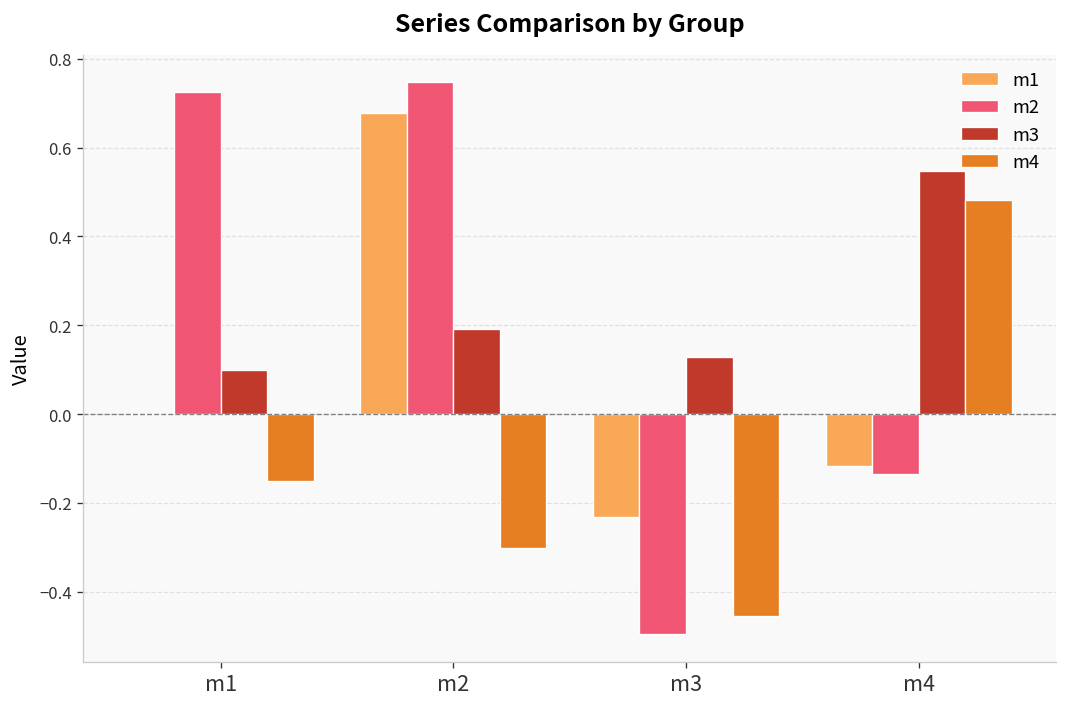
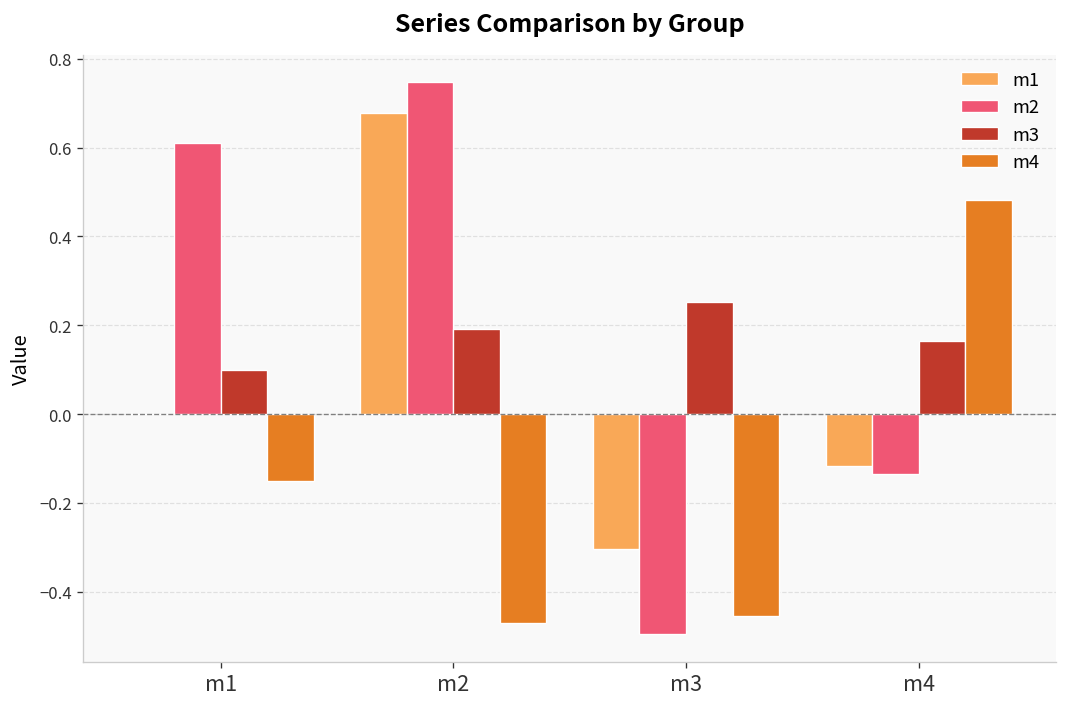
m2, m1: 0.72 -> 0.61
m4, m2: -0.30 -> -0.47
m1, m3: -0.23 -> -0.30
m3, m3: 0.13 -> 0.25
m3, m4: 0.55 -> 0.16
